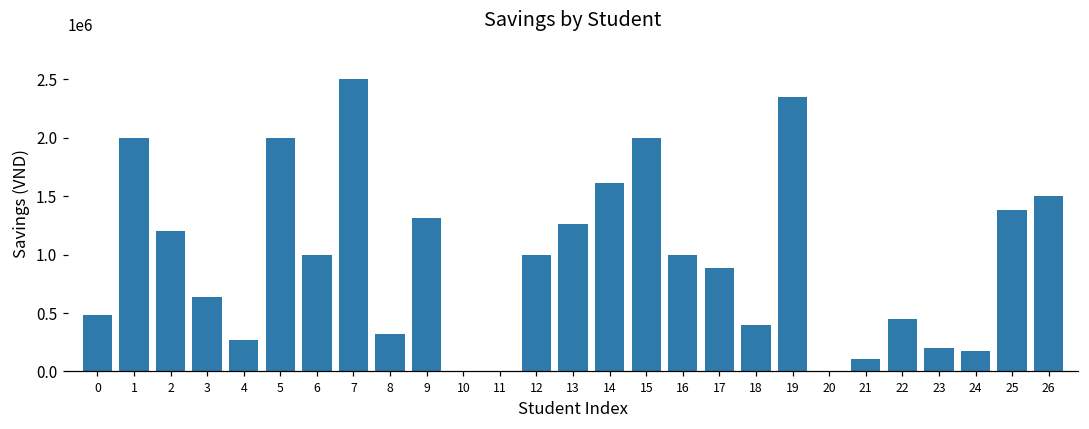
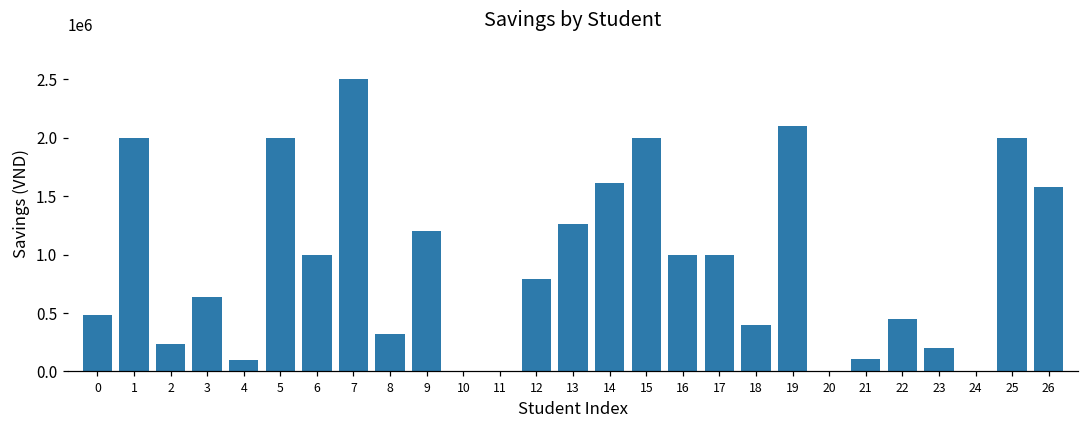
2: 1200000 -> 230000
4: 270000 -> 100000
9: 1310000 -> 1200000
12: 1000000 -> 790000
17: 890000 -> 1000000
19: 2350000 -> 2100000
24: 170000 -> 0
25: 1380000 -> 2000000
26: 1500000 -> 1580000
